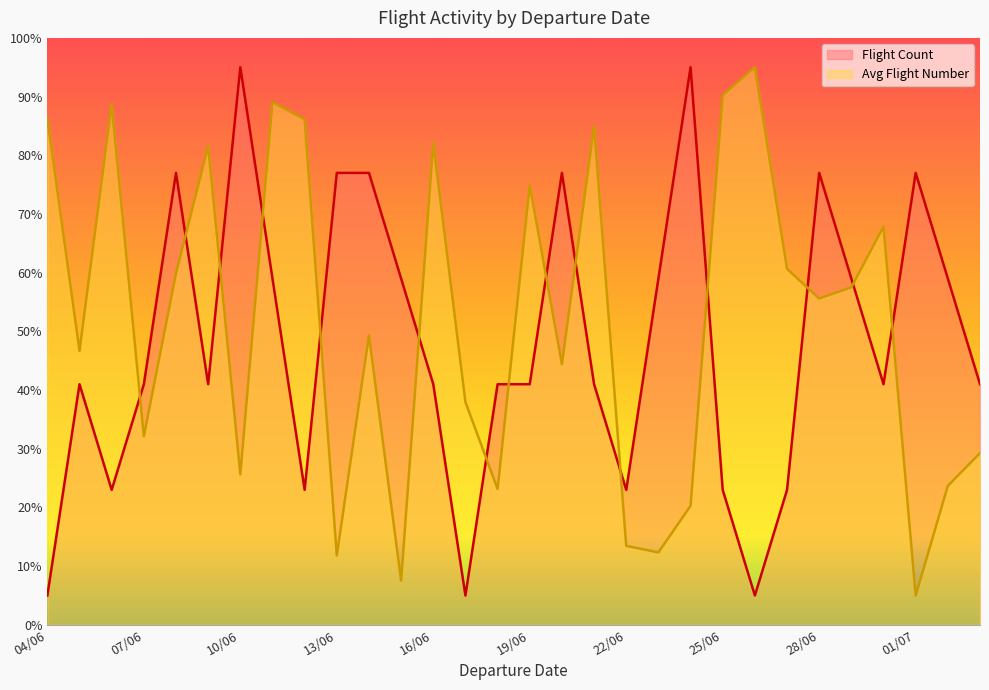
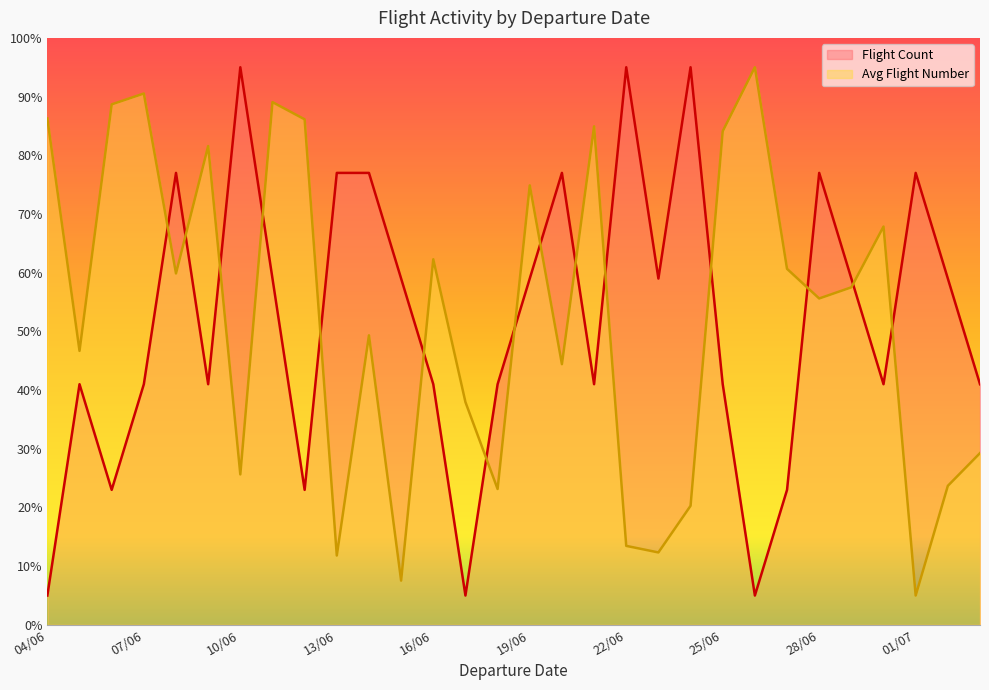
Avg Flight Number, 07/06: 32% -> 91%
Avg Flight Number, 16/06: 82% -> 62%
Flight Count, 19/06: 41% -> 59%
Flight Count, 22/06: 23% -> 95%
Flight Count, 25/06: 23% -> 41%
Avg Flight Number, 25/06: 90% -> 84%
